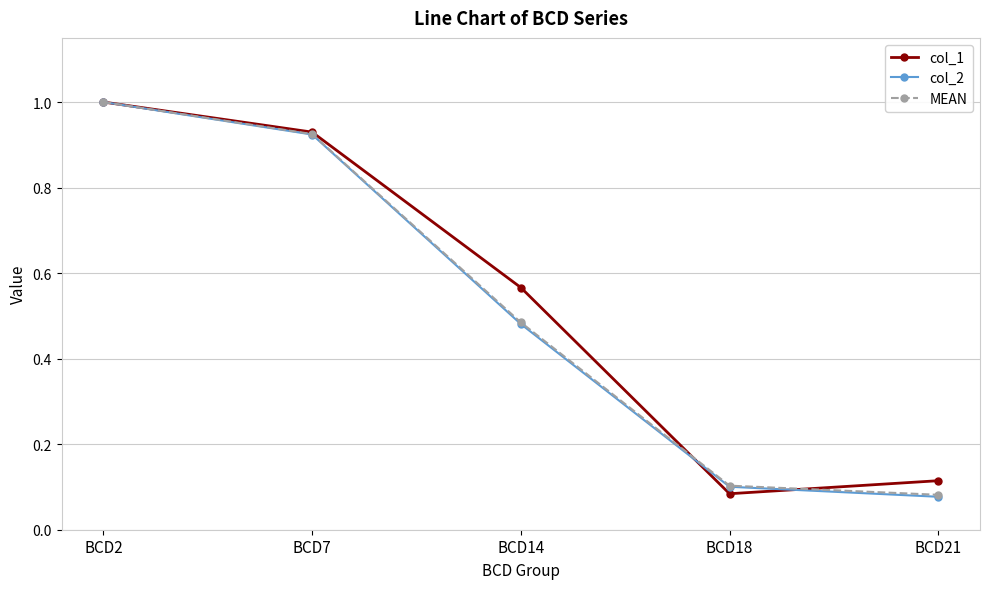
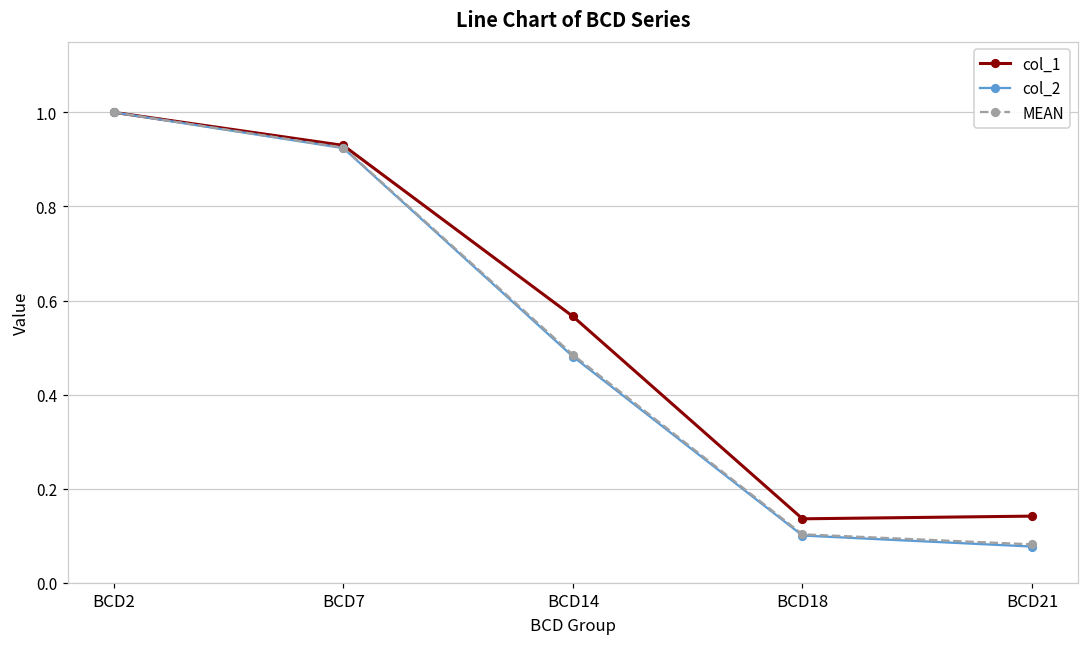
col_1, BCD18: 0.08 -> 0.14
col_1, BCD21: 0.11 -> 0.14
